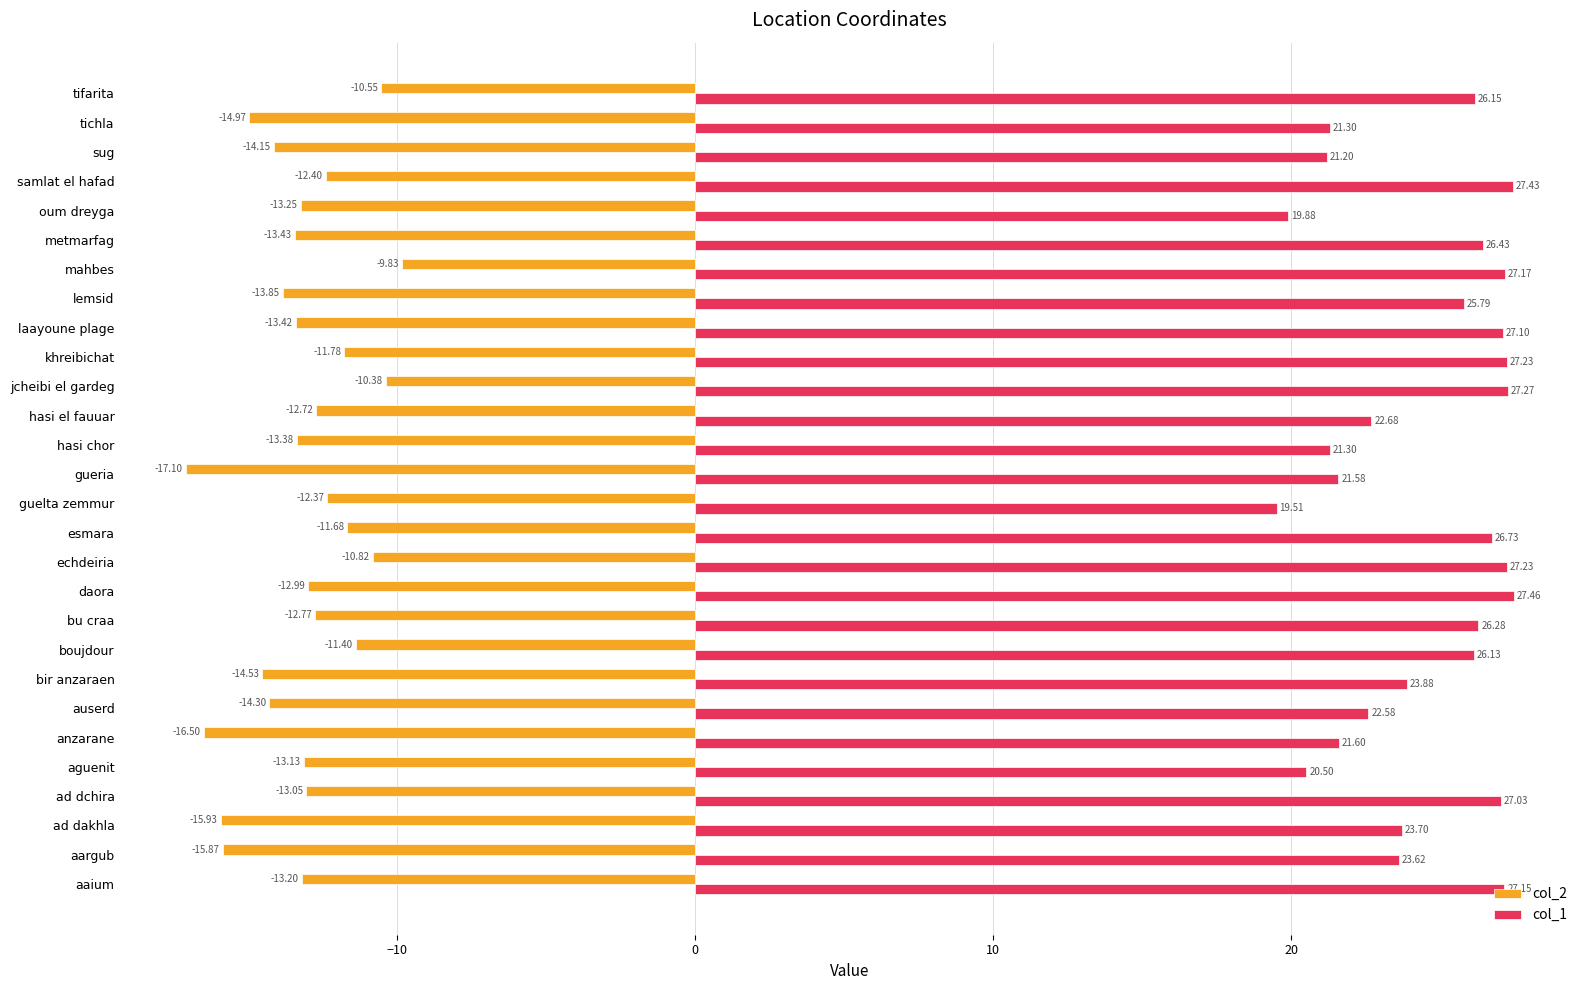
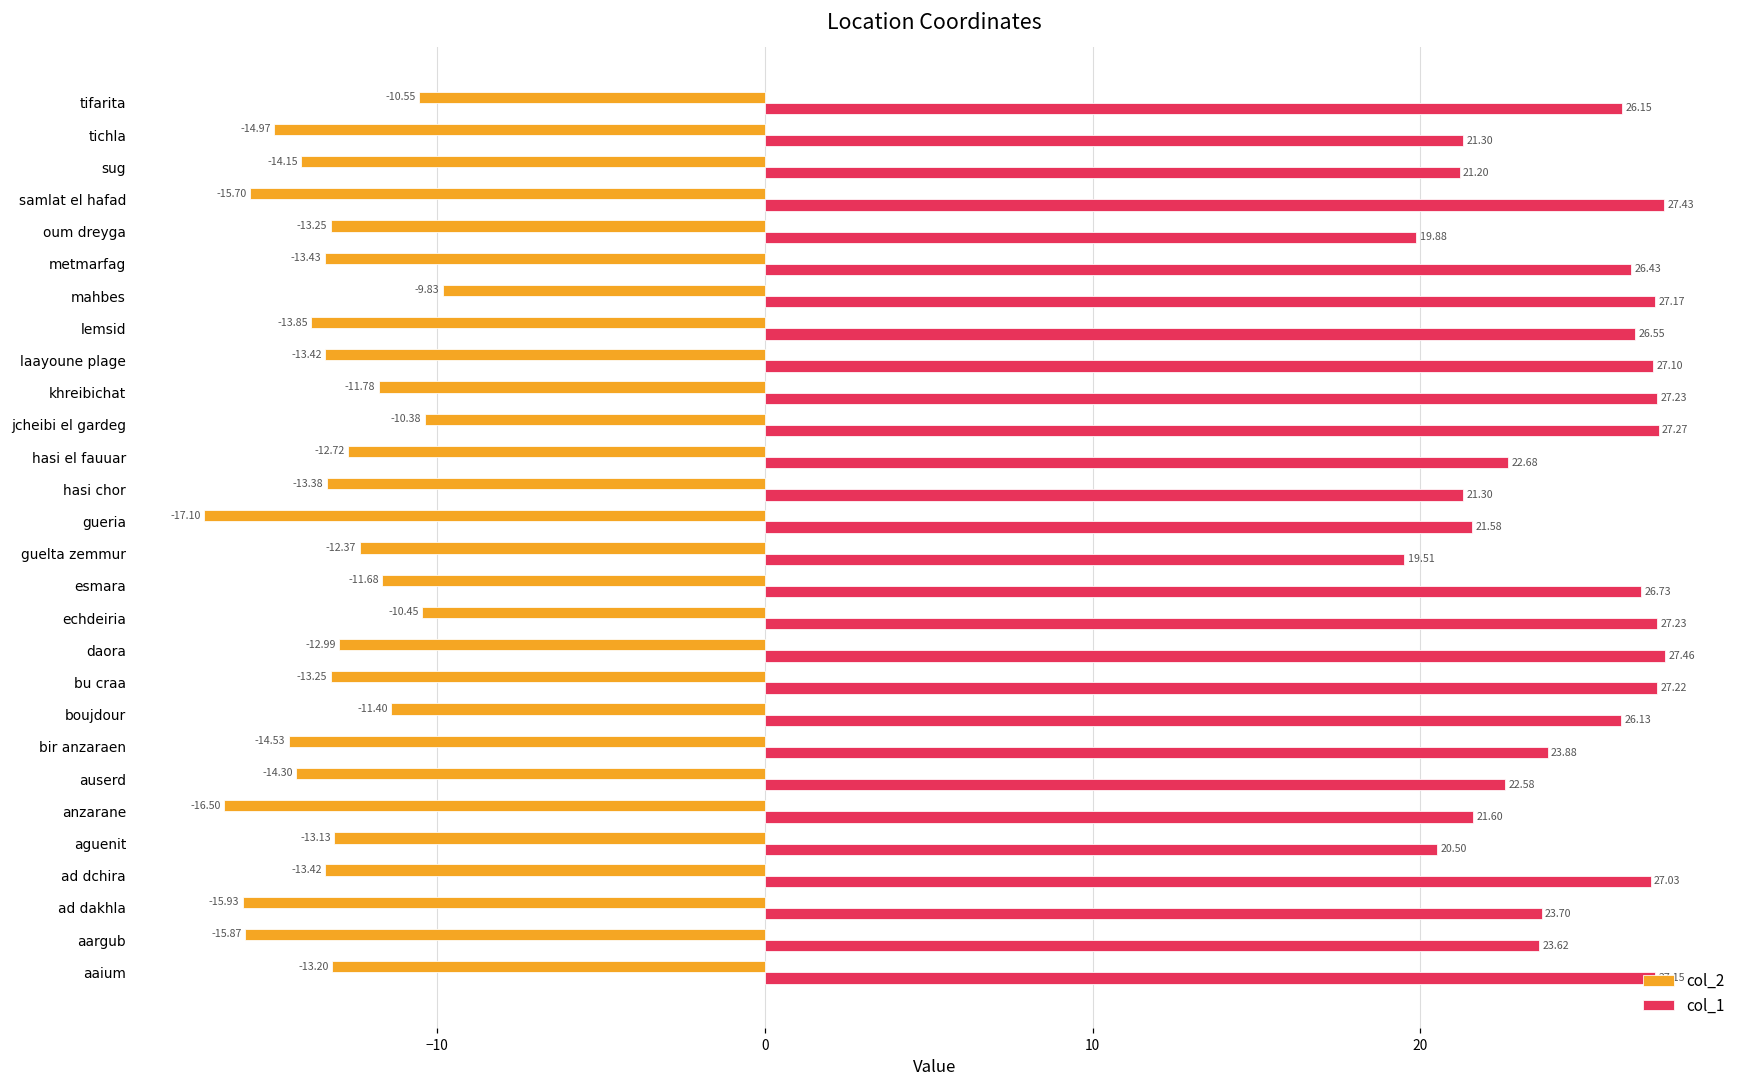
col_2, samlat el hafad: -12.40 -> -15.70
col_1, lemsid: 25.79 -> 26.55
col_2, echdeiria: -10.82 -> -10.45
col_2, bu craa: -12.77 -> -13.25
col_1, bu craa: 26.28 -> 27.22
col_2, ad dchira: -13.05 -> -13.42
